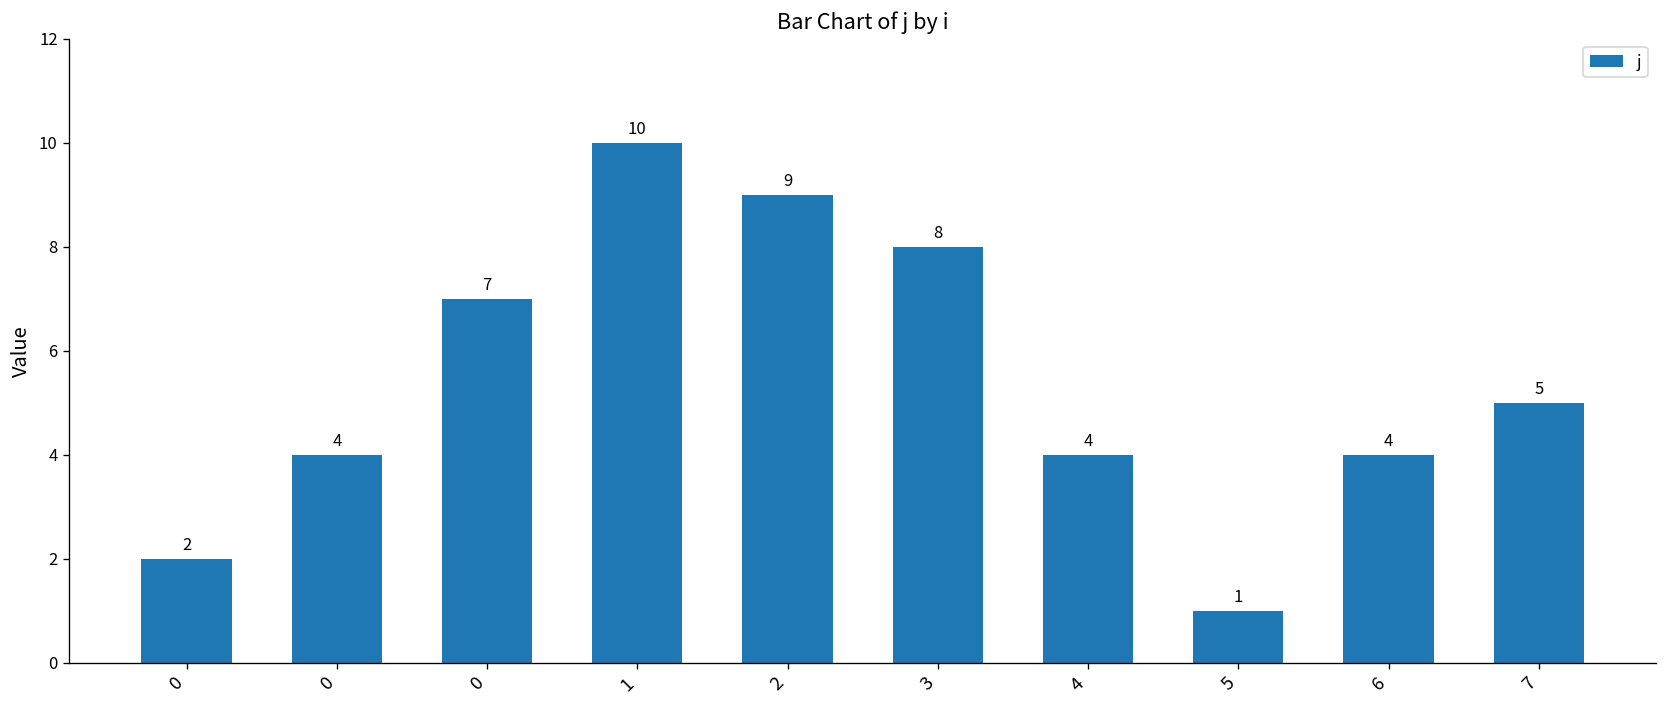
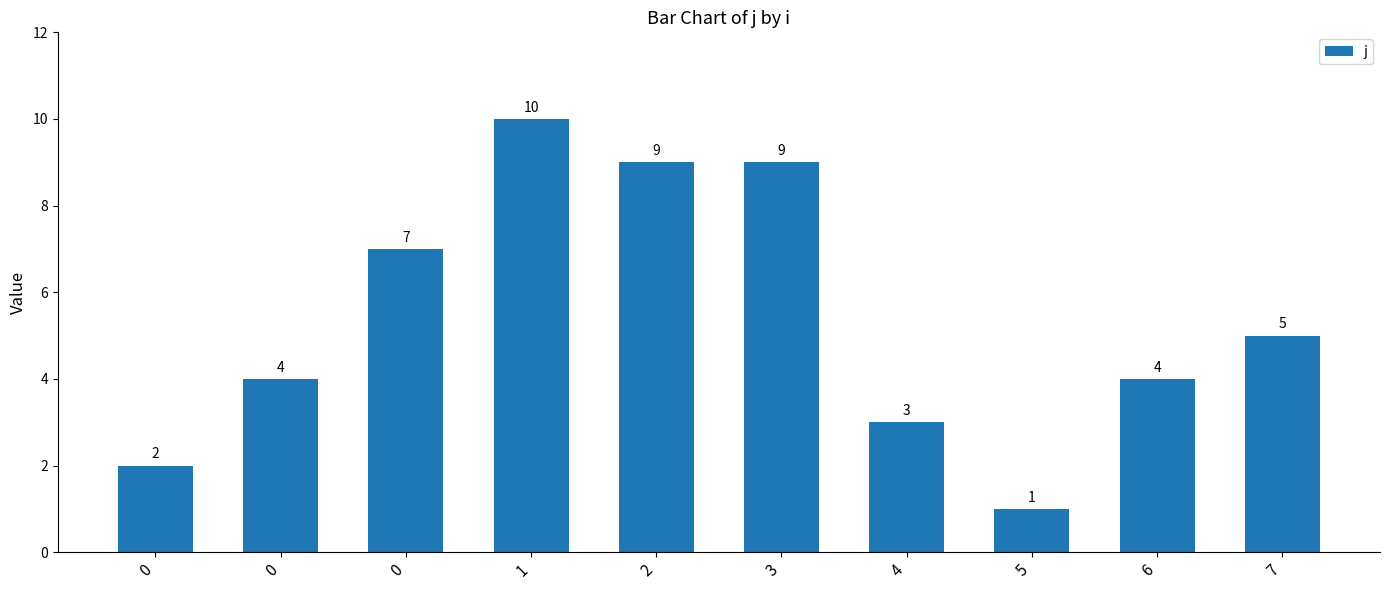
3: 8 -> 9
4: 4 -> 3
